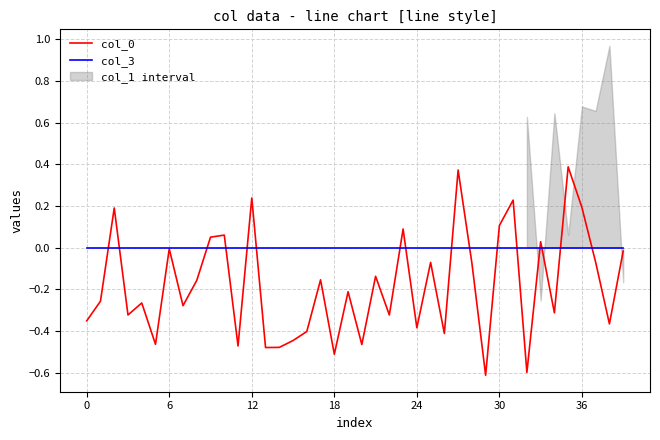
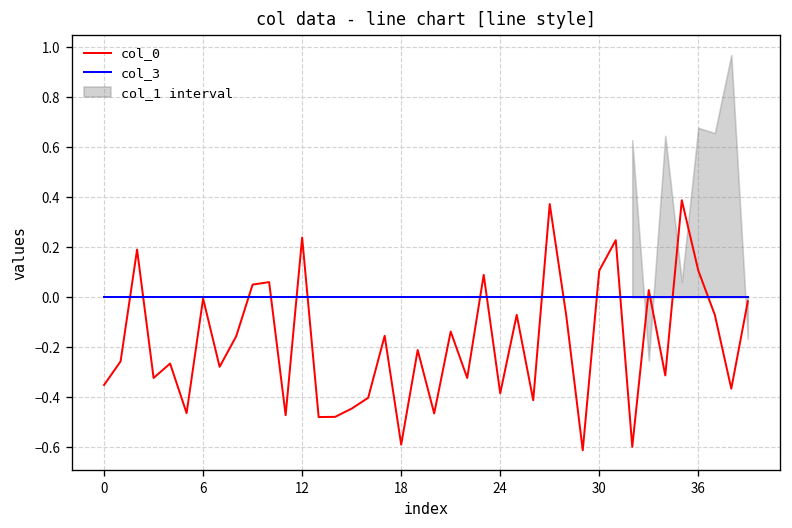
col_0, 18: -0.51 -> -0.59
col_0, 36: 0.19 -> 0.11
